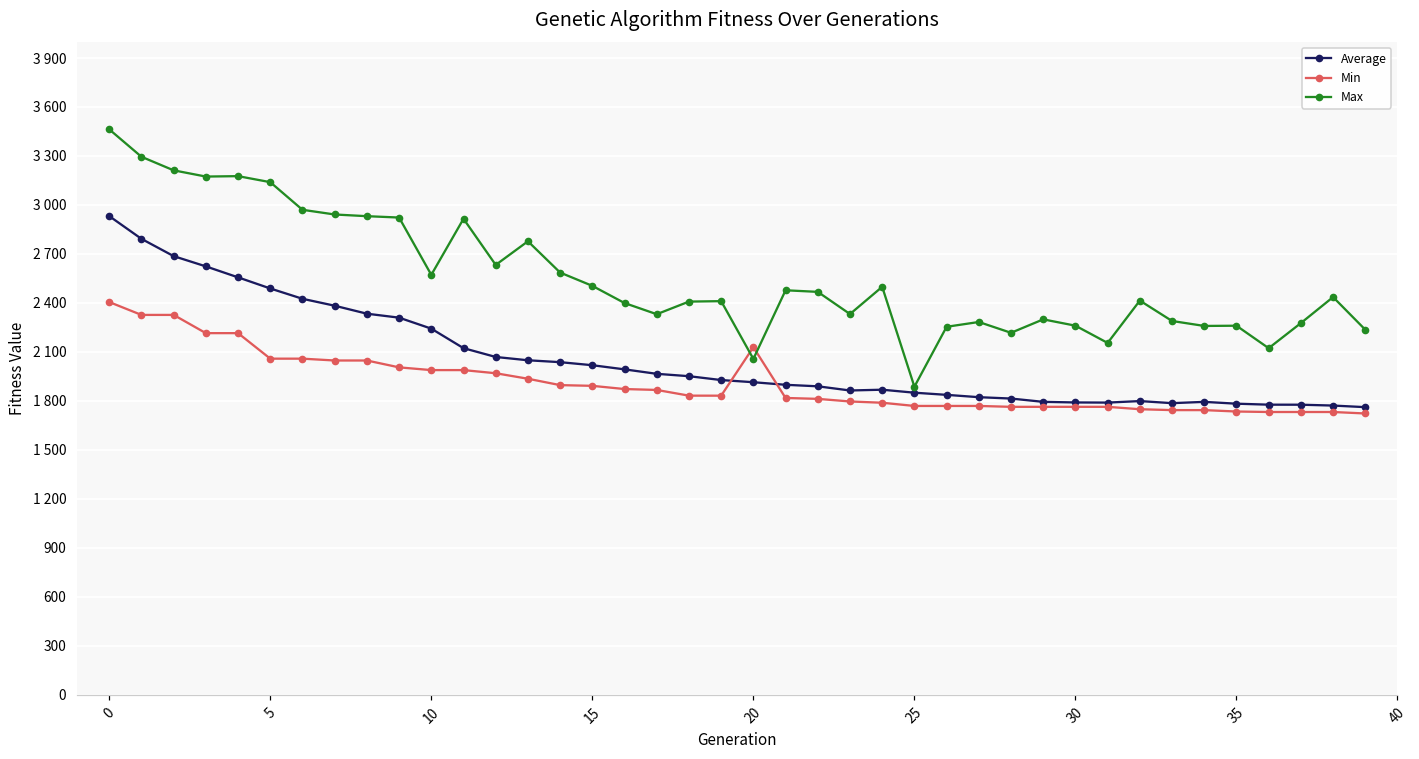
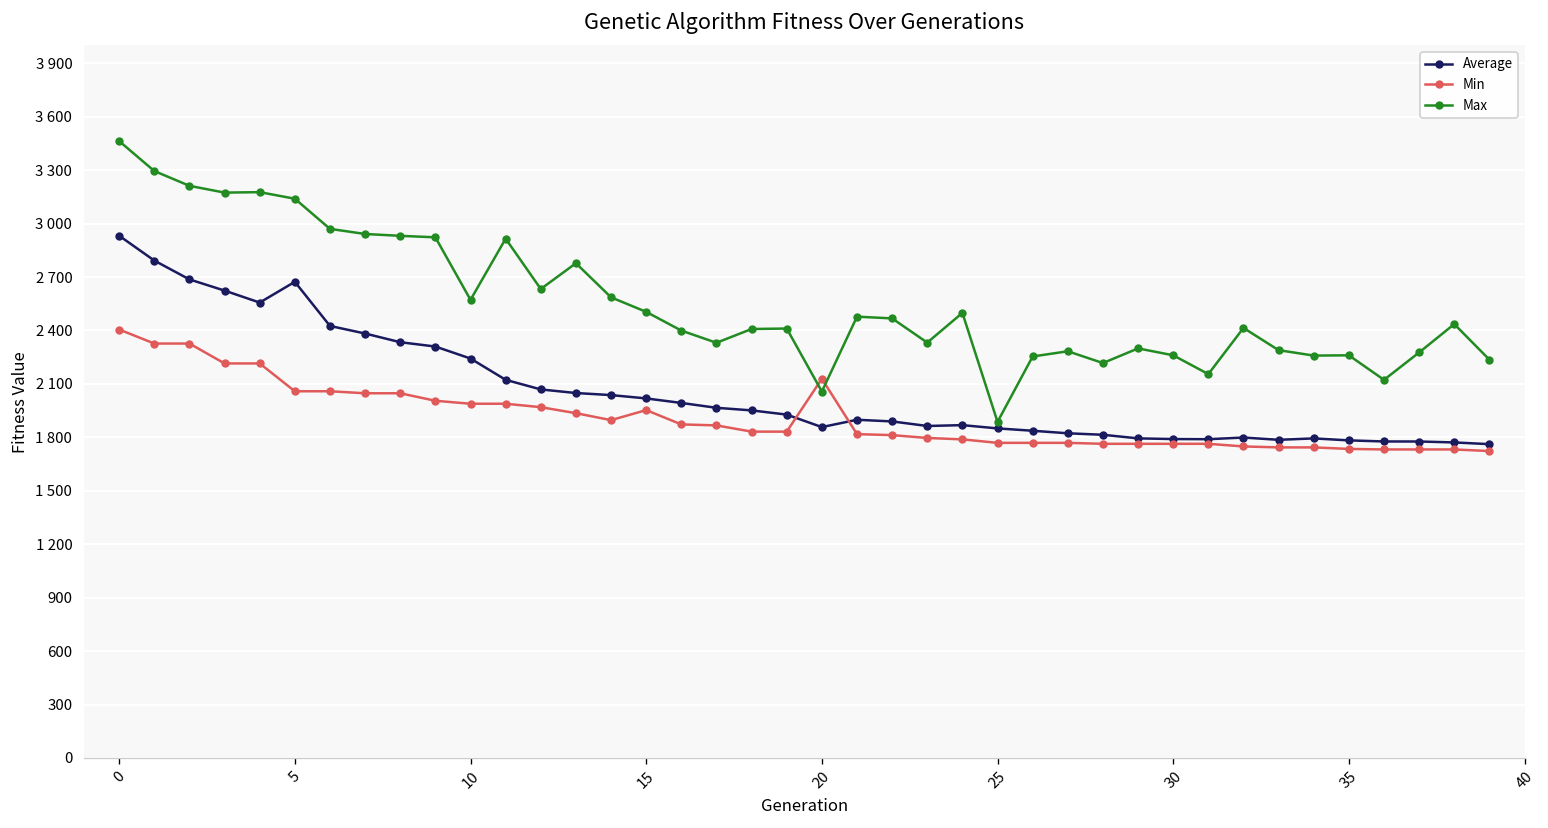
Average, 5: 2490 -> 2670
Min, 15: 1890 -> 1950
Average, 20: 1910 -> 1860
